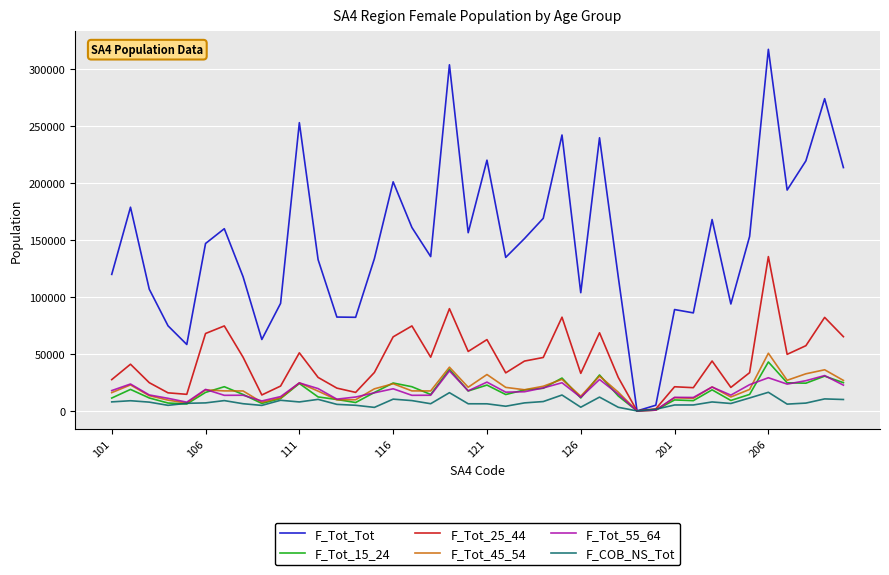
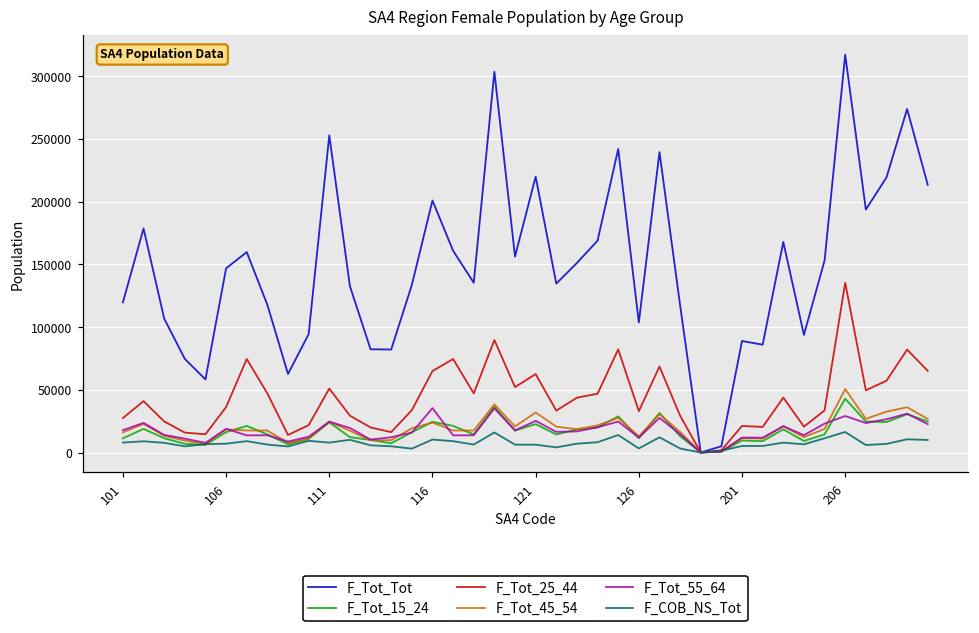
F_Tot_25_44, 106: 68000 -> 36000
F_Tot_55_64, 116: 19000 -> 35000
